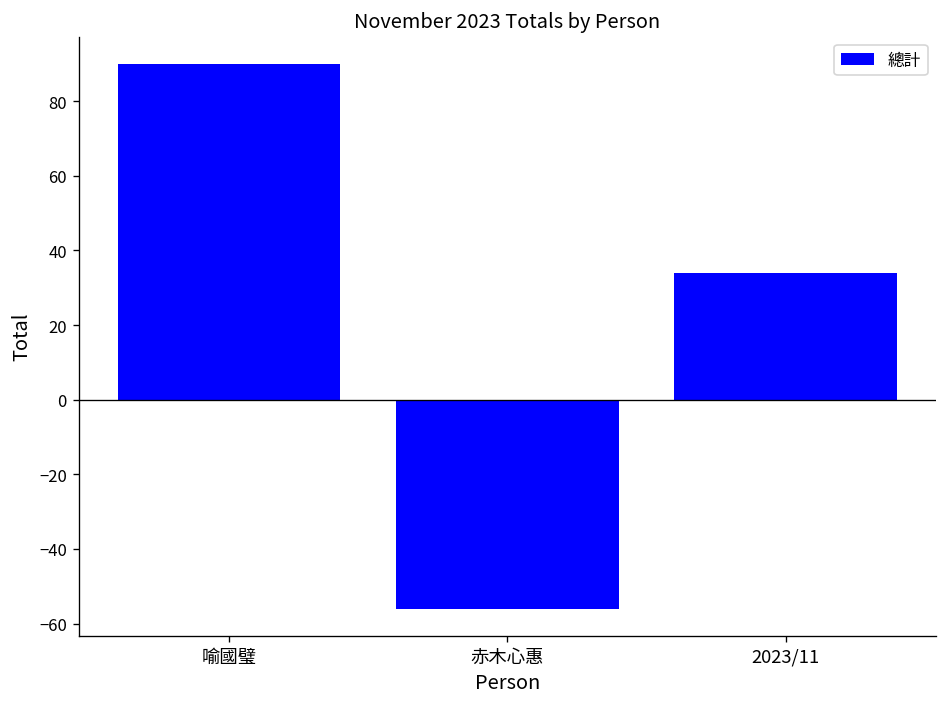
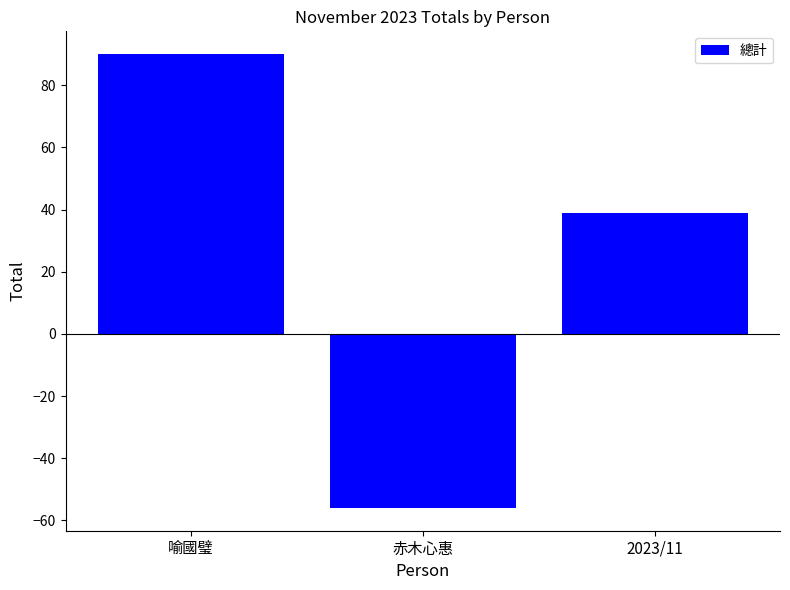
2023/11: 34 -> 39
